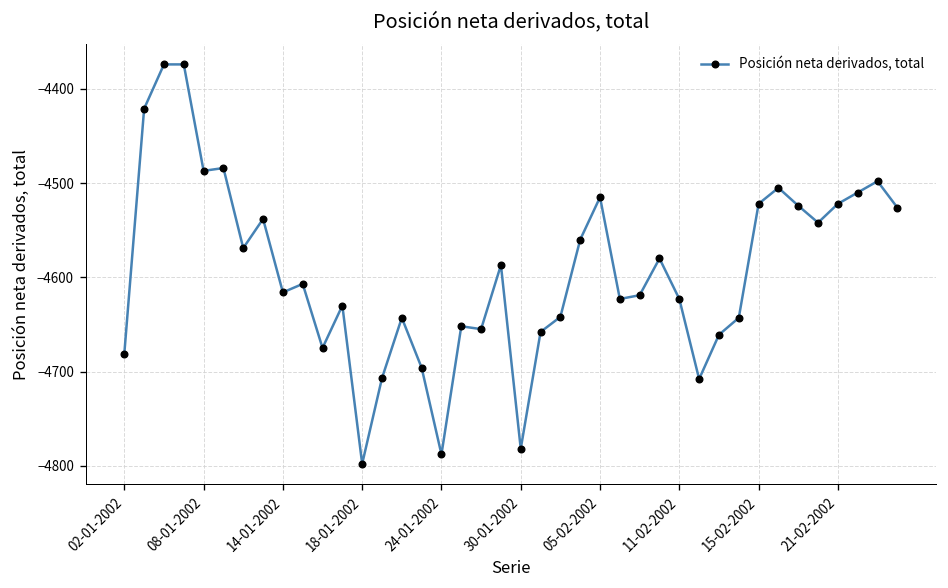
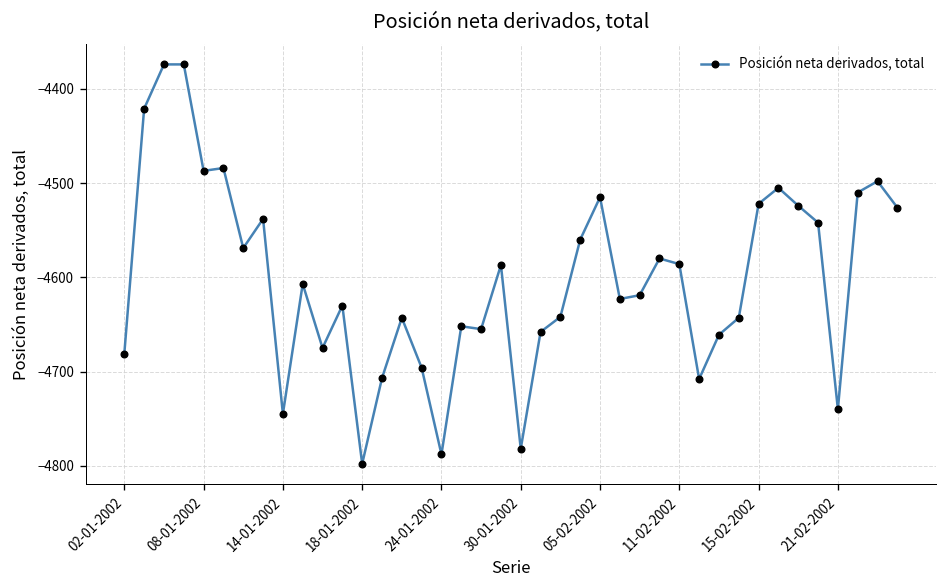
14-01-2002: -4620 -> -4750
11-02-2002: -4620 -> -4590
21-02-2002: -4520 -> -4740
